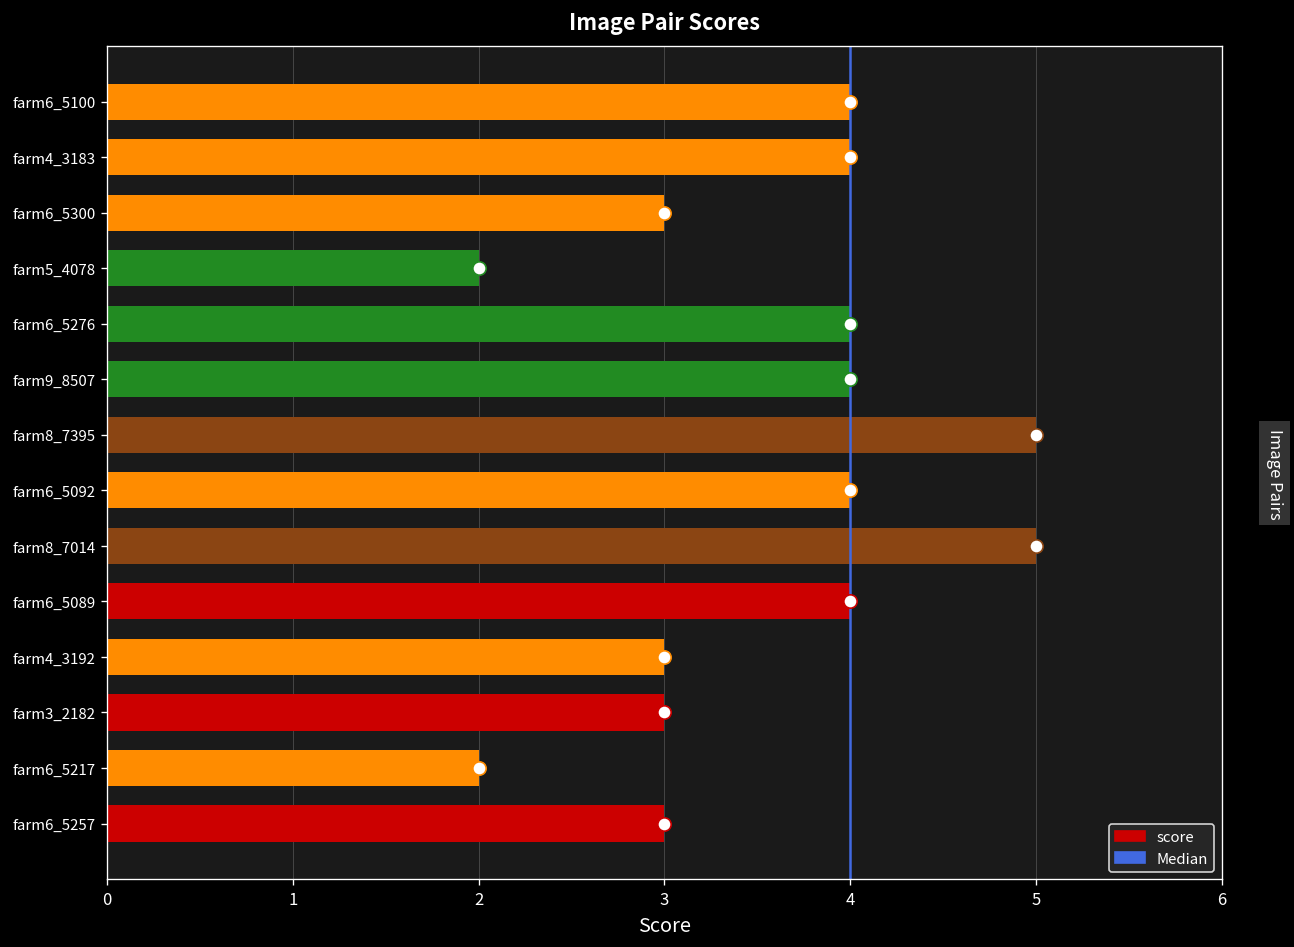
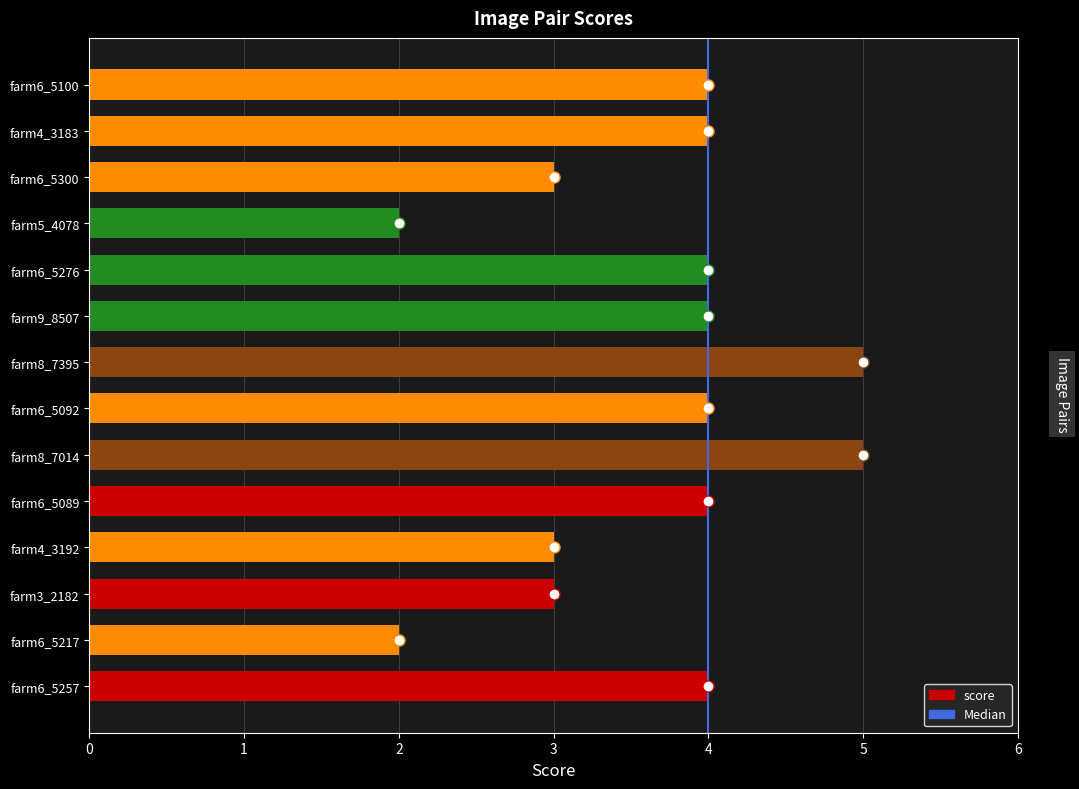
score, farm6_5257: 3 -> 4
